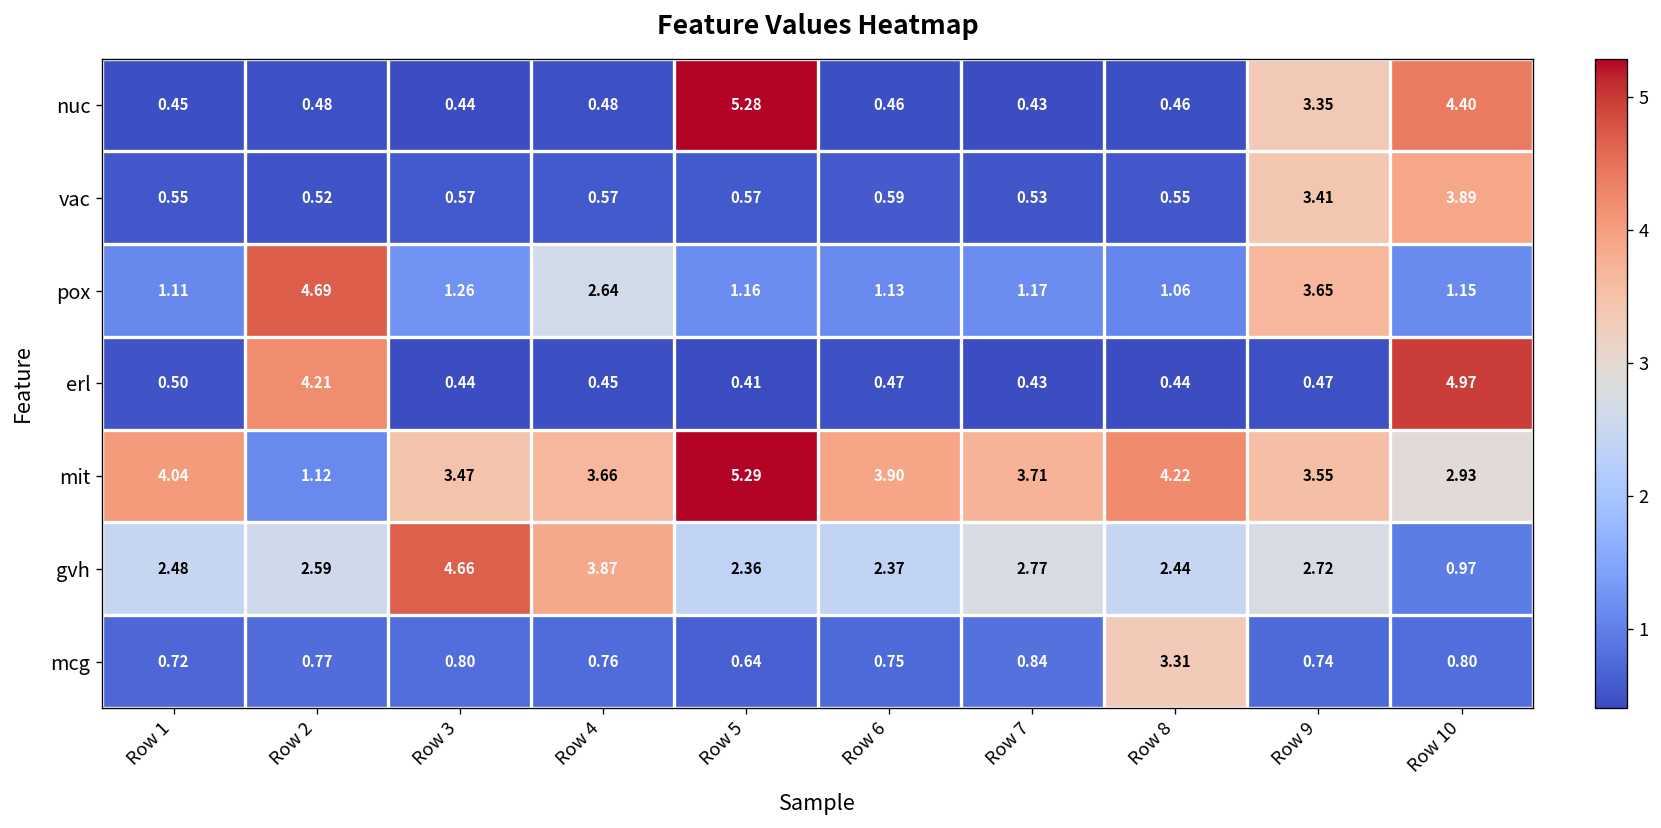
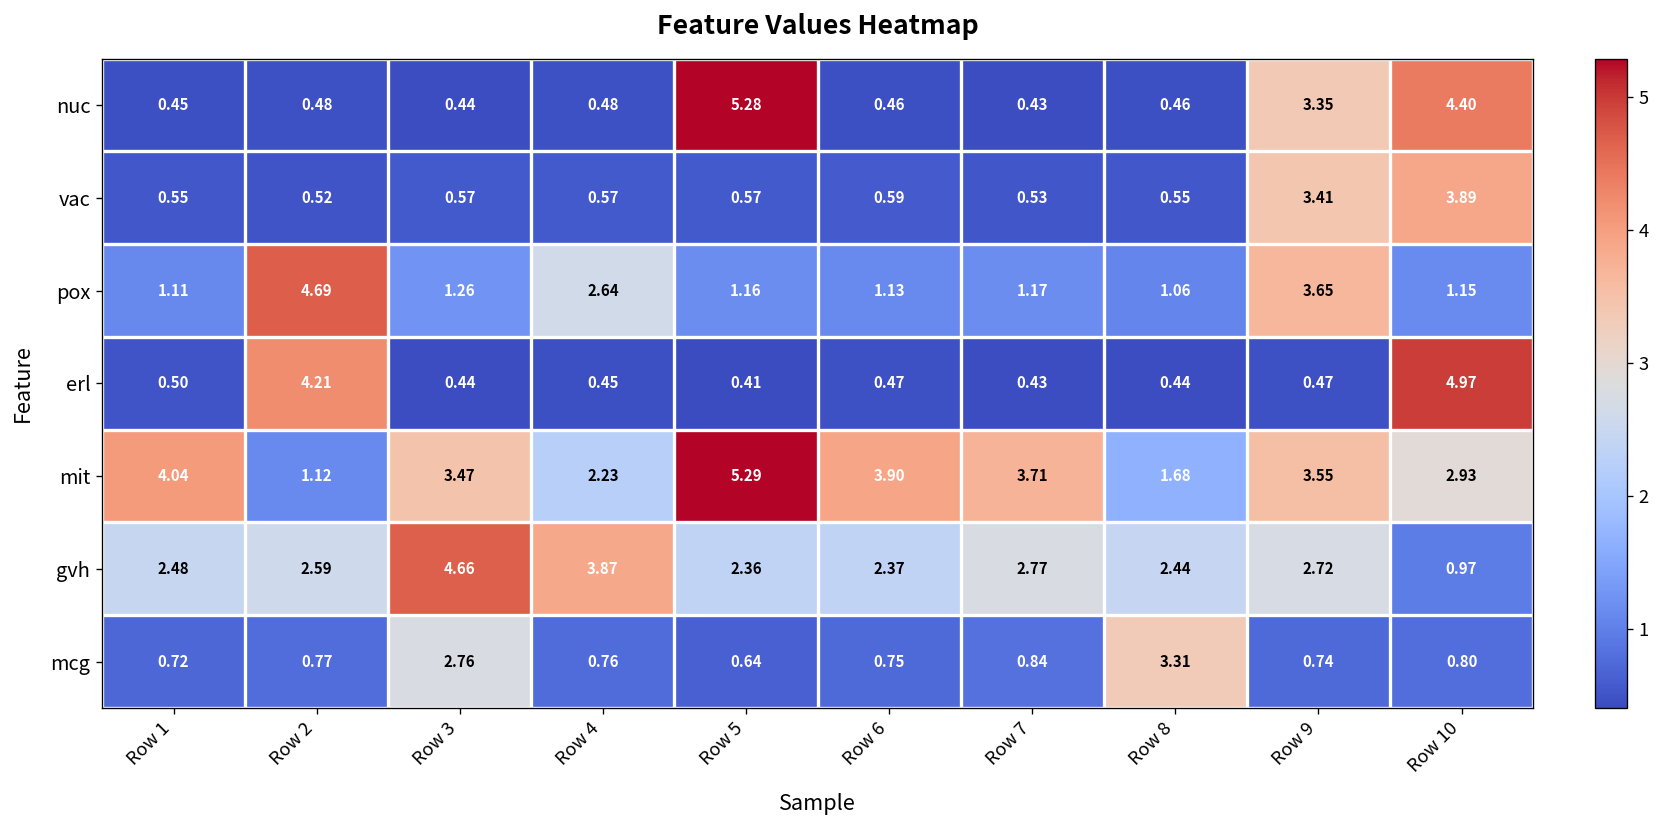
mit, Row 4: 3.66 -> 2.23
mit, Row 8: 4.22 -> 1.68
mcg, Row 3: 0.80 -> 2.76
